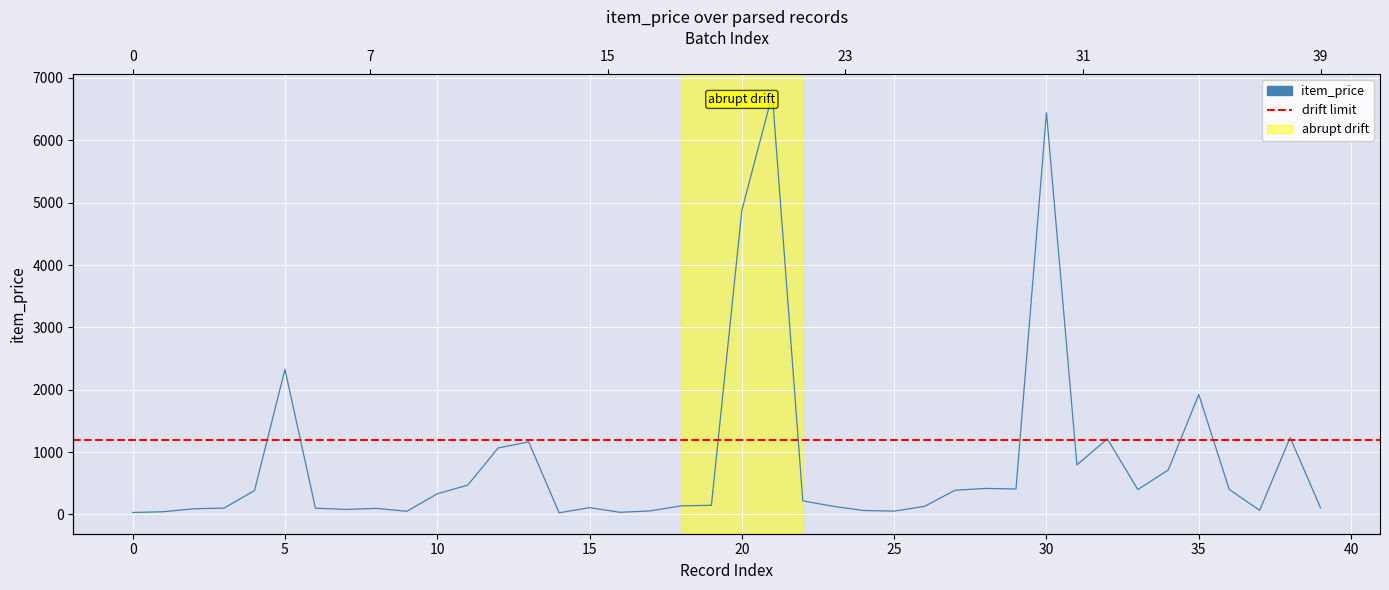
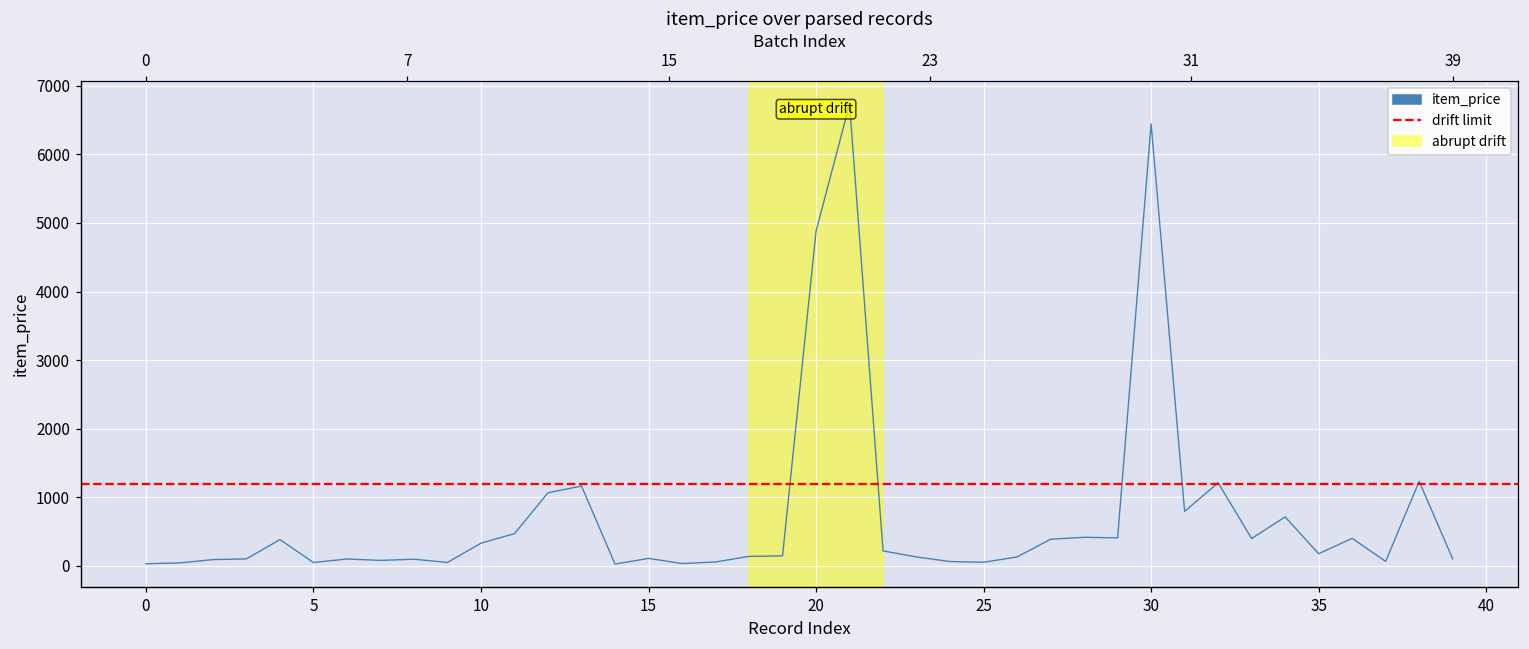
5: 2300 -> 100
35: 1900 -> 200
